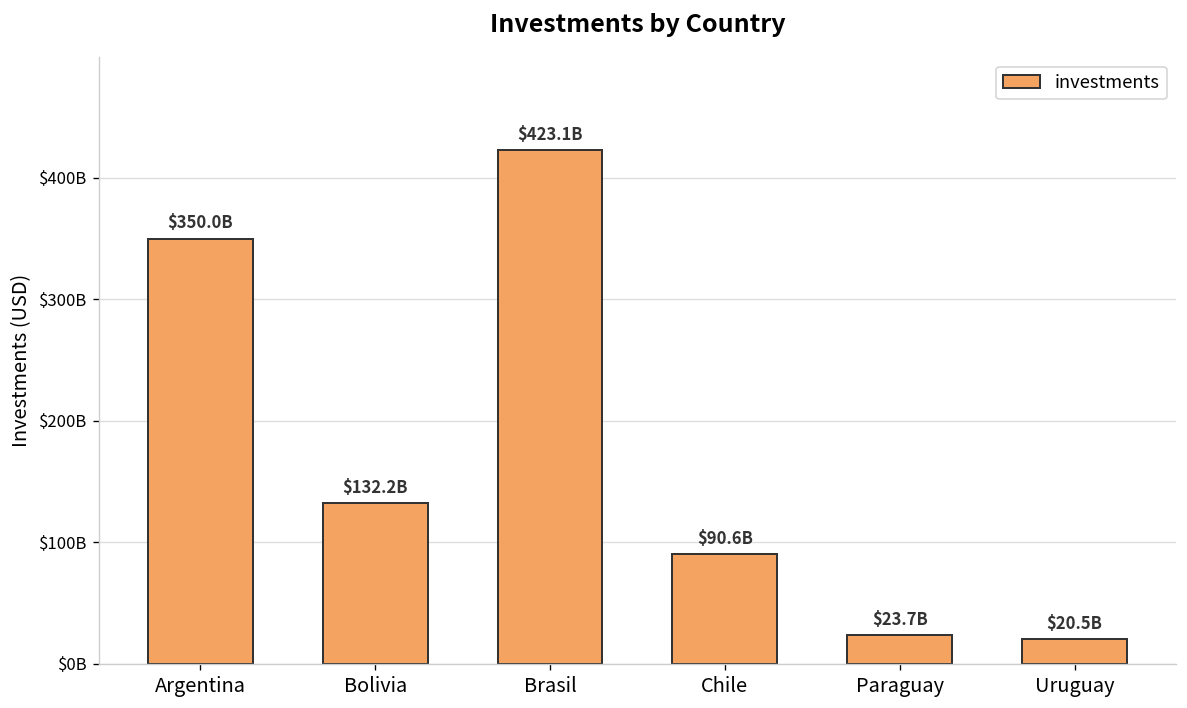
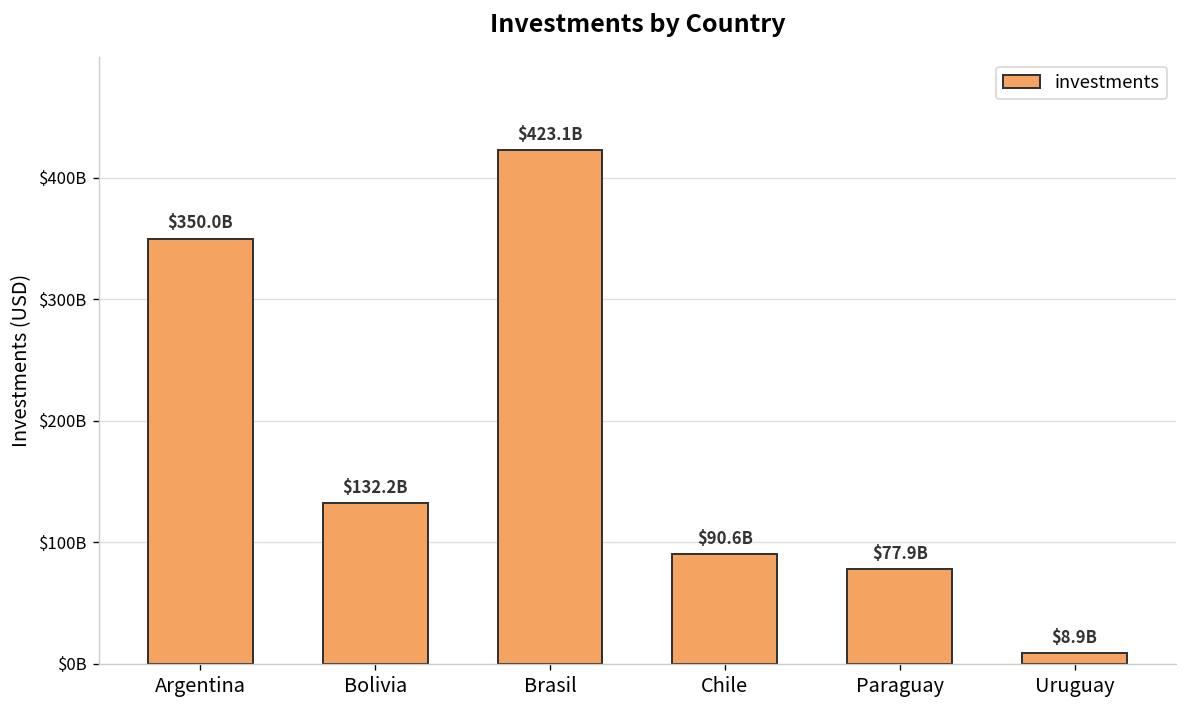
Paraguay: $23.7B -> $77.9B
Uruguay: $20.5B -> $8.9B
